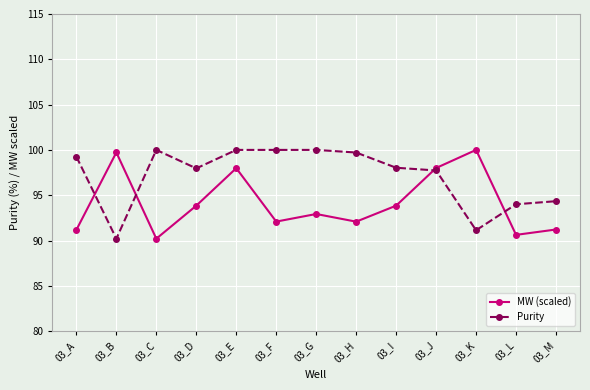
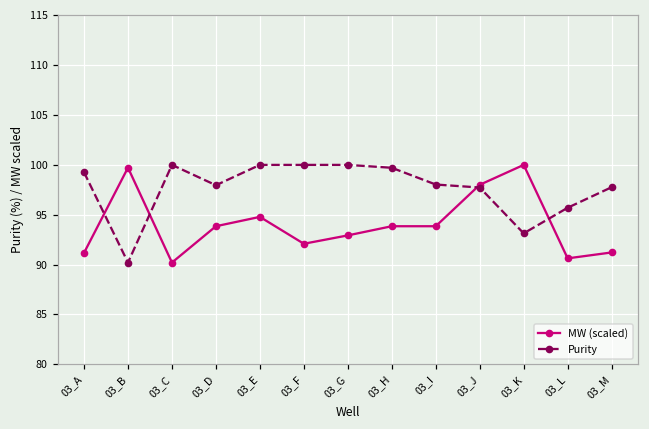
MW (scaled), 03_E: 98 -> 95
MW (scaled), 03_H: 92 -> 94
Purity, 03_K: 91 -> 93
Purity, 03_L: 94 -> 96
Purity, 03_M: 94 -> 98
